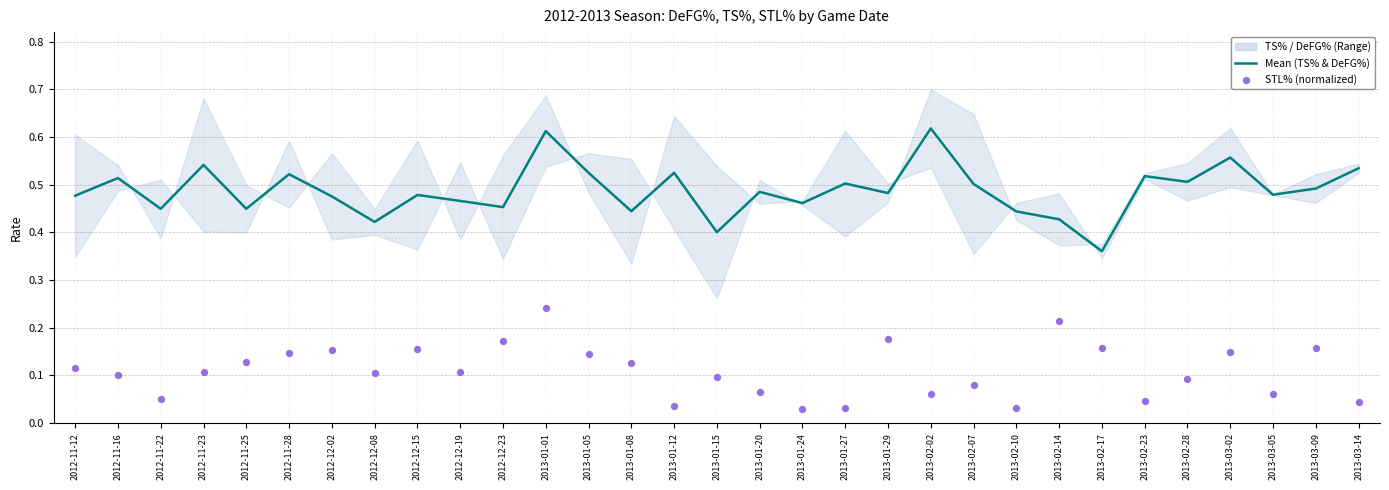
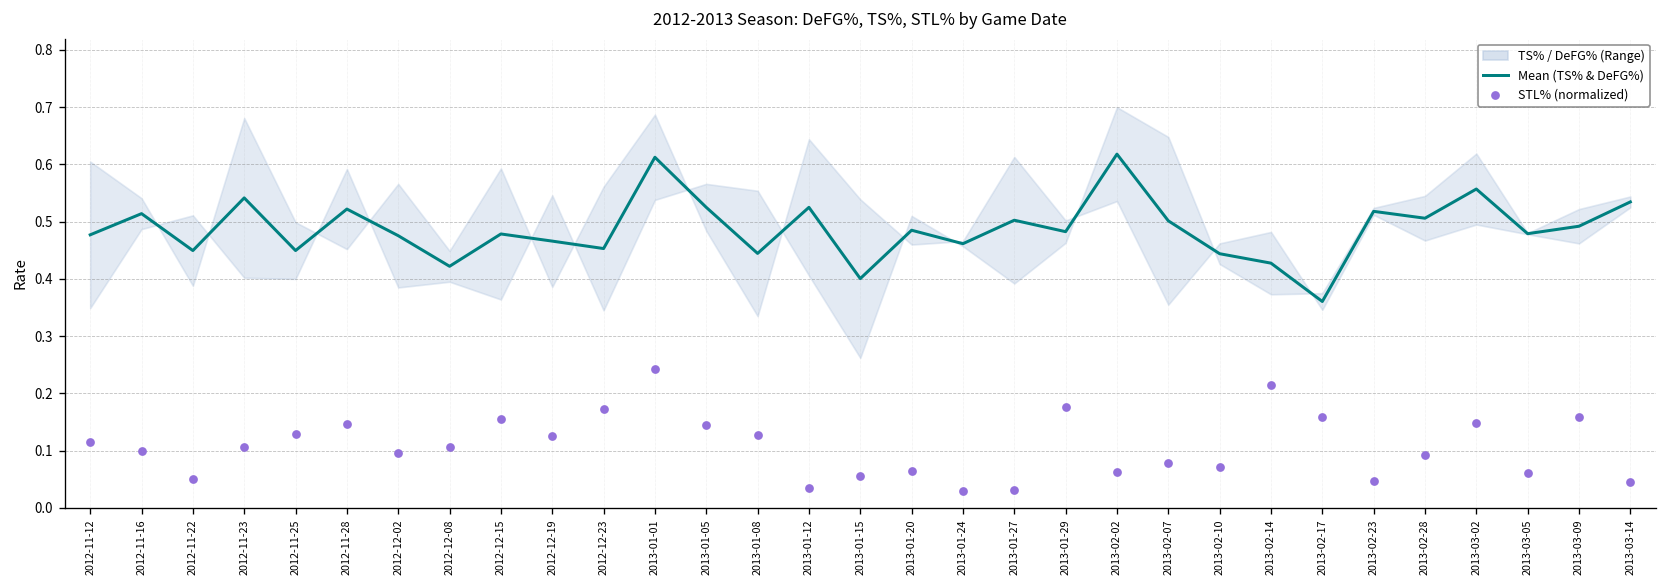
STL% (normalized), 2012-12-02: 0.15 -> 0.10
STL% (normalized), 2012-12-19: 0.11 -> 0.13
STL% (normalized), 2013-01-15: 0.10 -> 0.06
STL% (normalized), 2013-02-10: 0.03 -> 0.07
